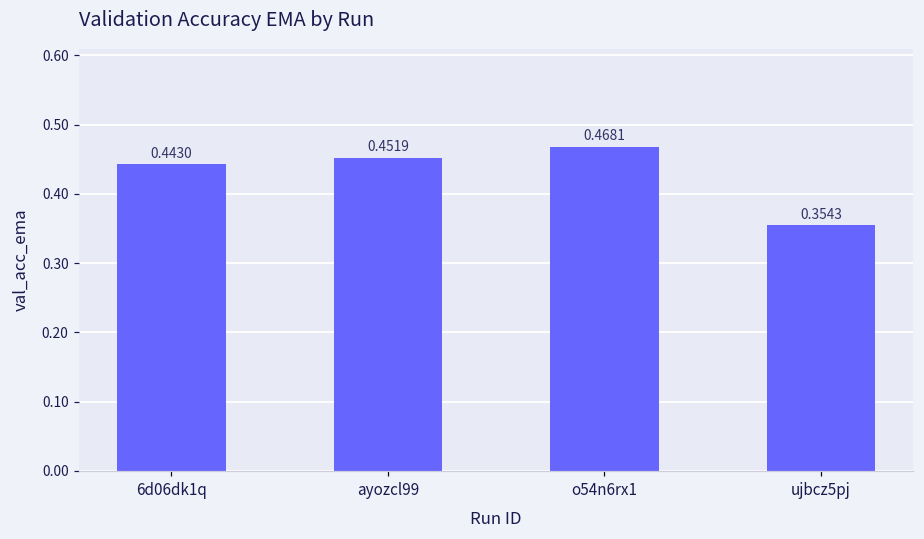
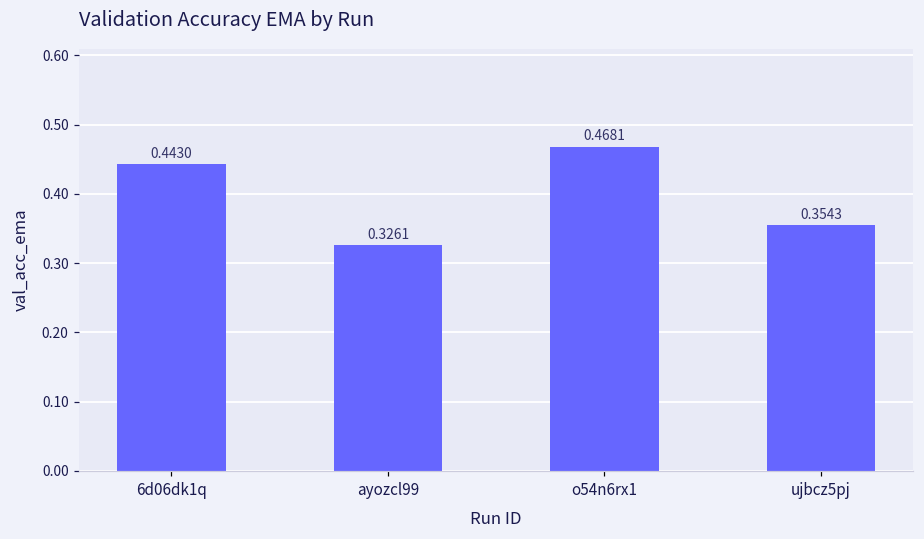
ayozcl99: 0.4519 -> 0.3261
